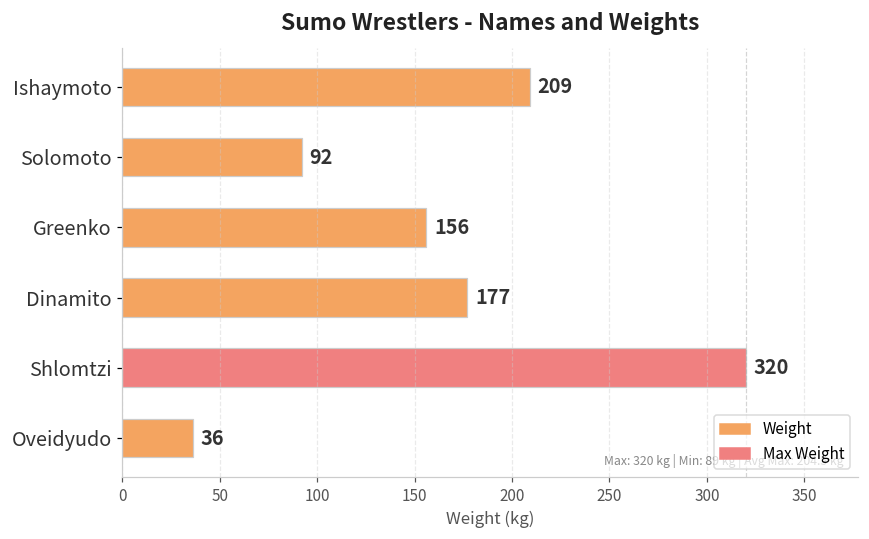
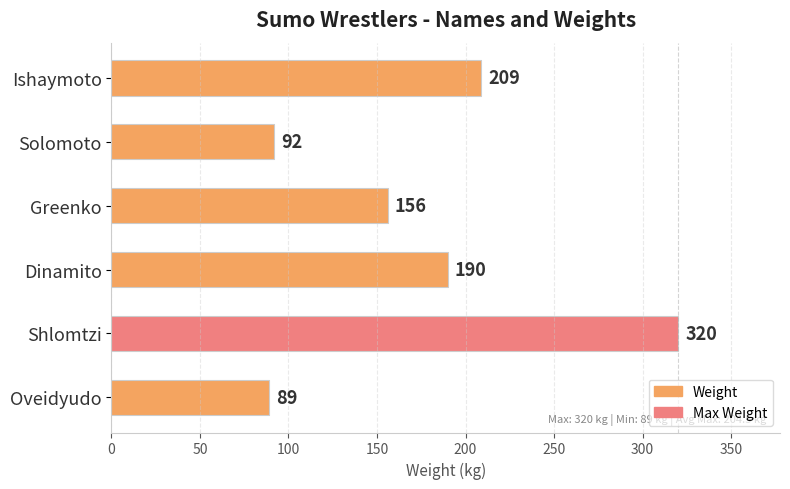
Dinamito: 177 -> 190
Oveidyudo: 36 -> 89
